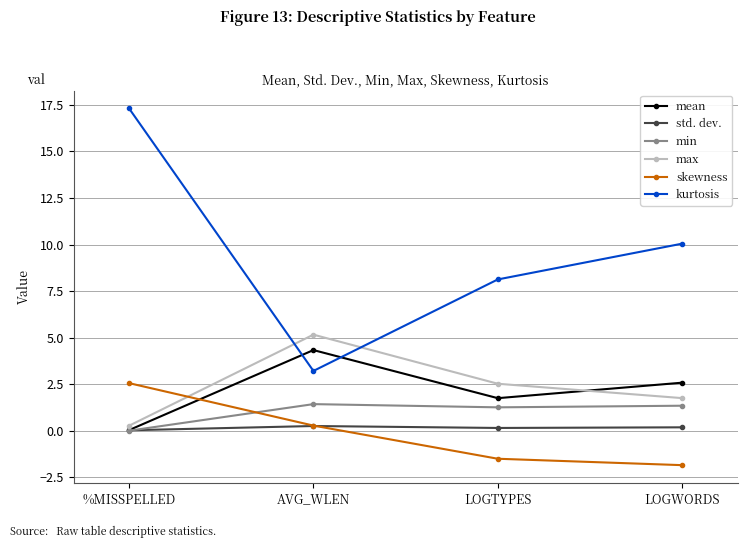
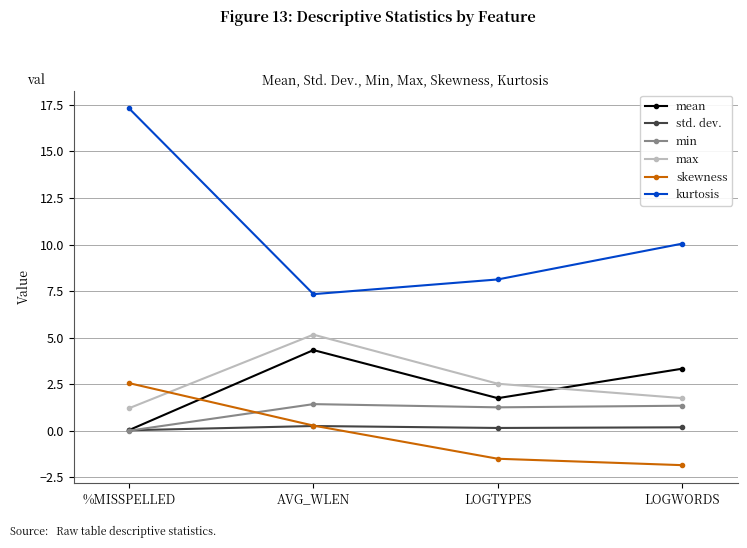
max, %MISSPELLED: 0.3 -> 1.2
kurtosis, AVG_WLEN: 3.2 -> 7.3
mean, LOGWORDS: 2.6 -> 3.3
